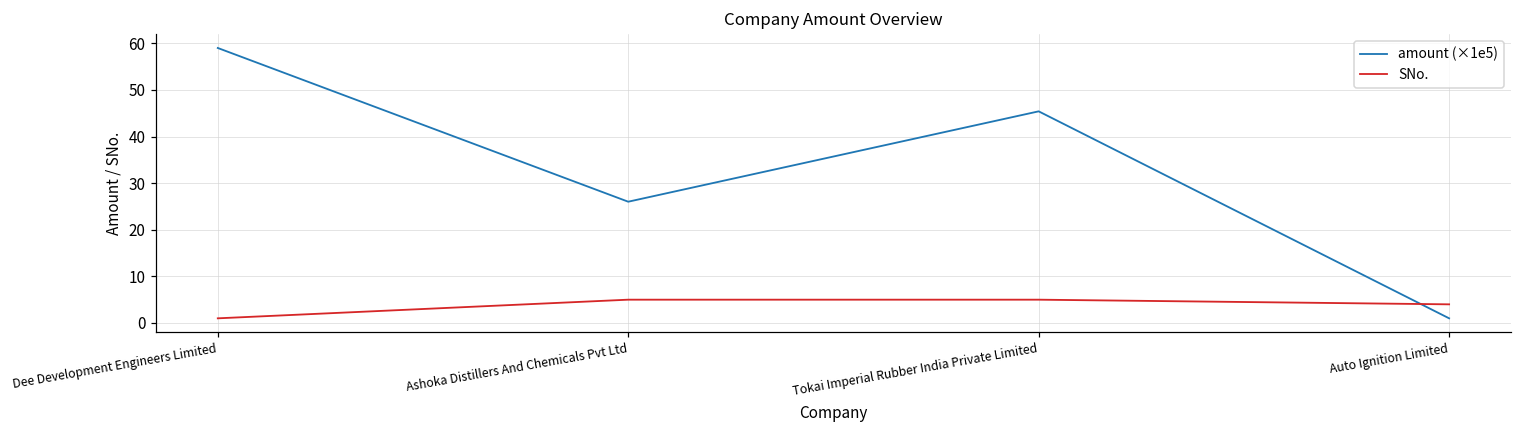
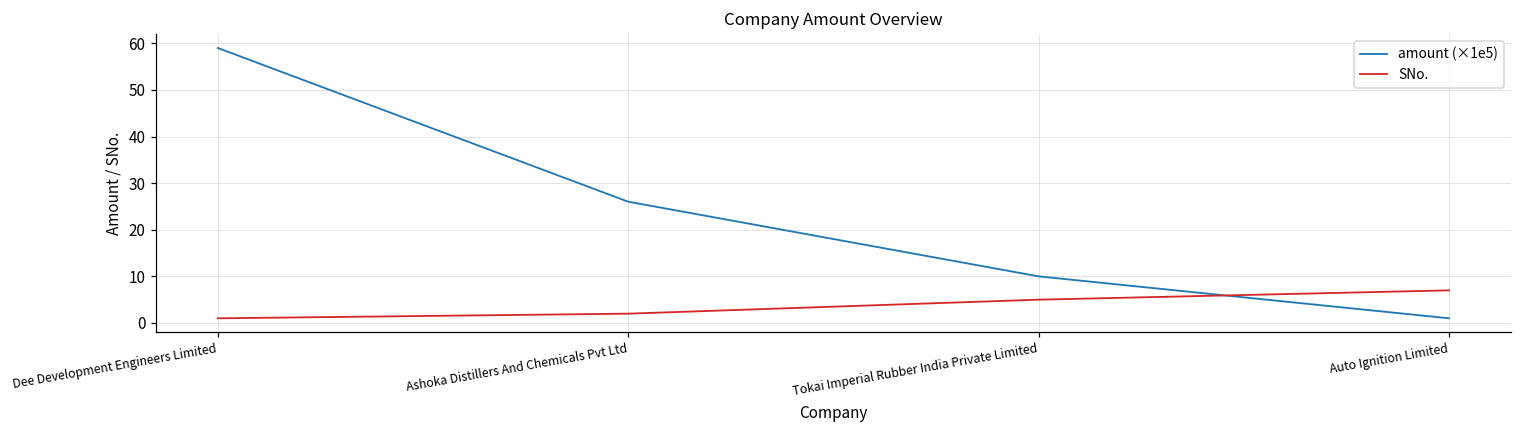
SNo., Ashoka Distillers And Chemicals Pvt Ltd: 5 -> 2
amount (×1e5), Tokai Imperial Rubber India Private Limited: 45 -> 10
SNo., Auto Ignition Limited: 4 -> 7
